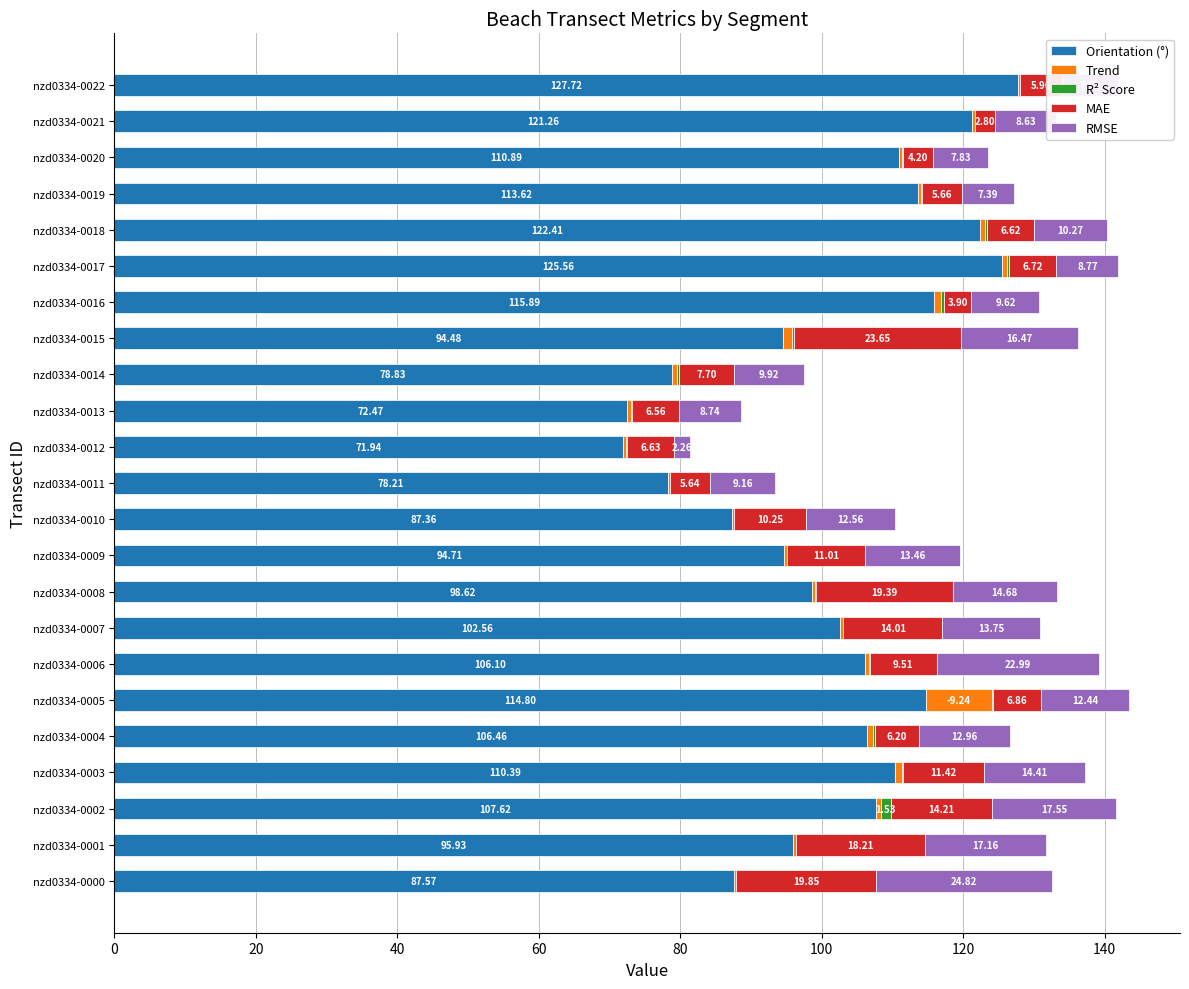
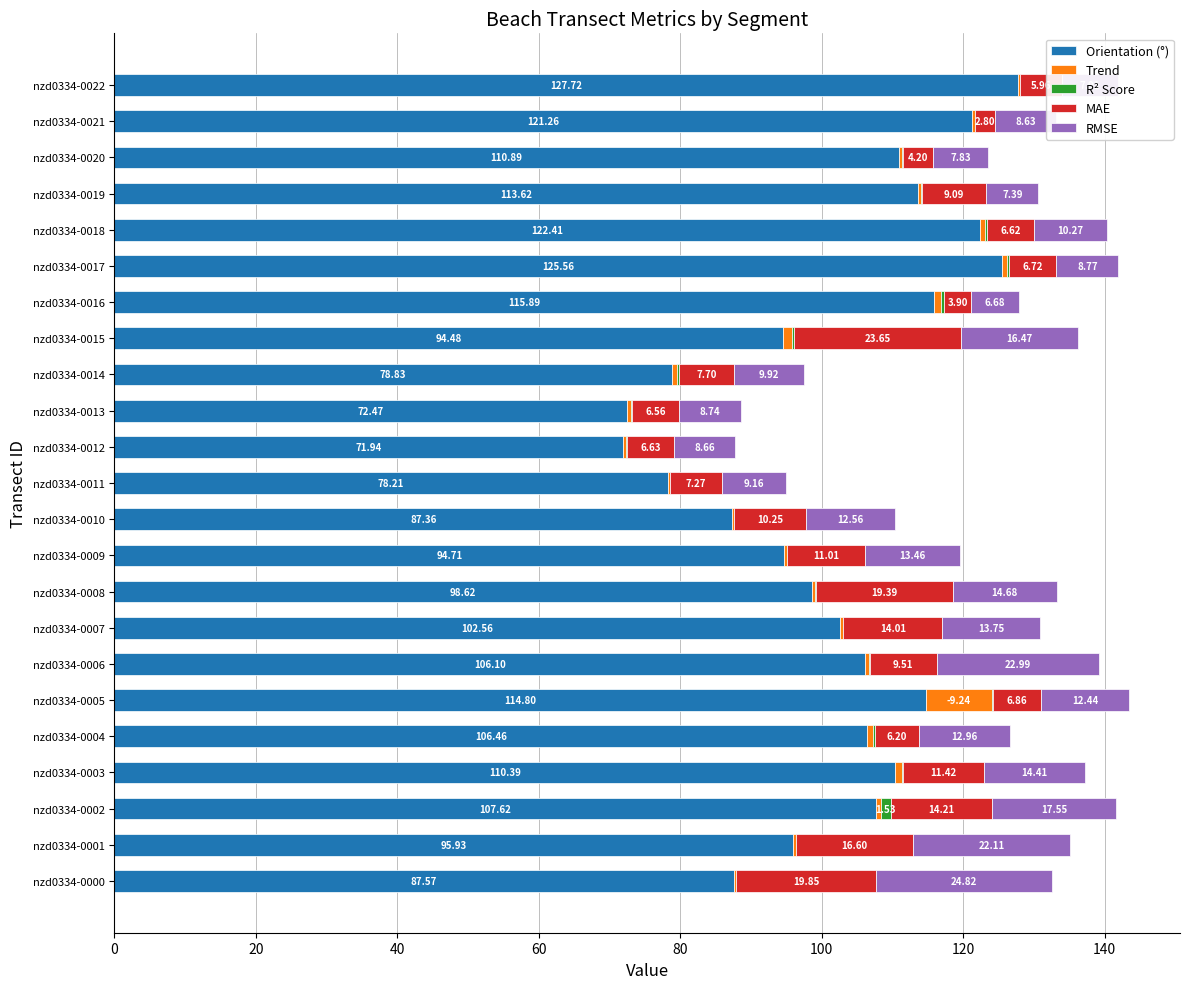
MAE, nzd0334-0019: 5.66 -> 9.09
RMSE, nzd0334-0016: 9.62 -> 6.68
RMSE, nzd0334-0012: 2.26 -> 8.66
MAE, nzd0334-0011: 5.64 -> 7.27
MAE, nzd0334-0001: 18.21 -> 16.60
RMSE, nzd0334-0001: 17.16 -> 22.11
